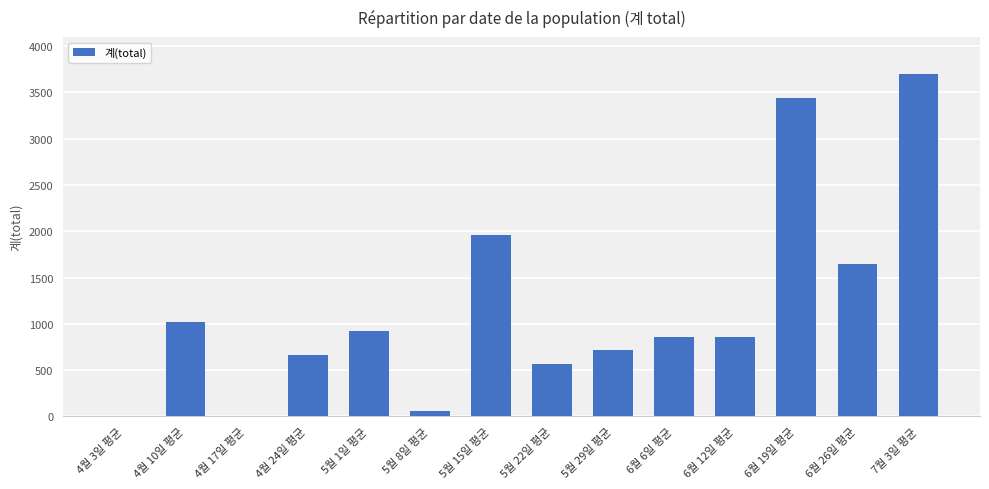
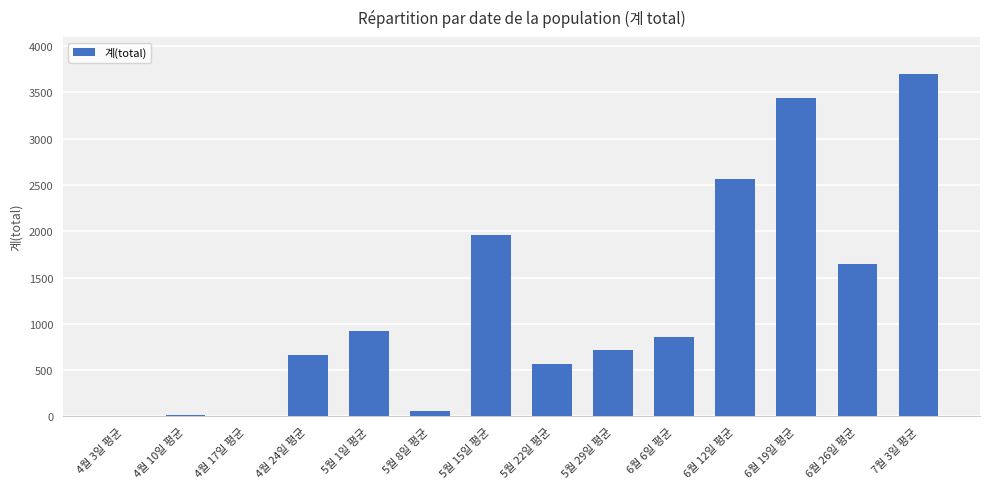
4월 10일 평균: 1000 -> 0
6월 12일 평균: 900 -> 2600
